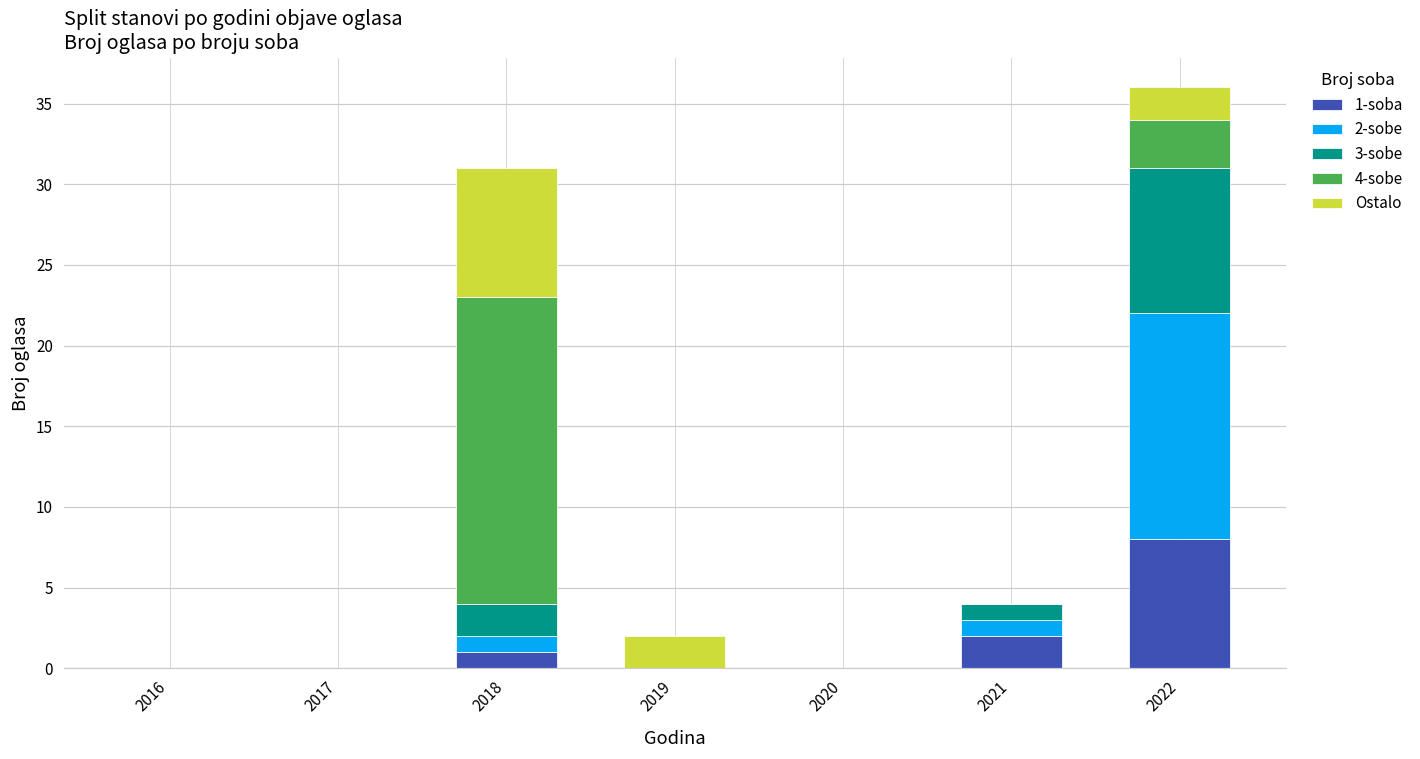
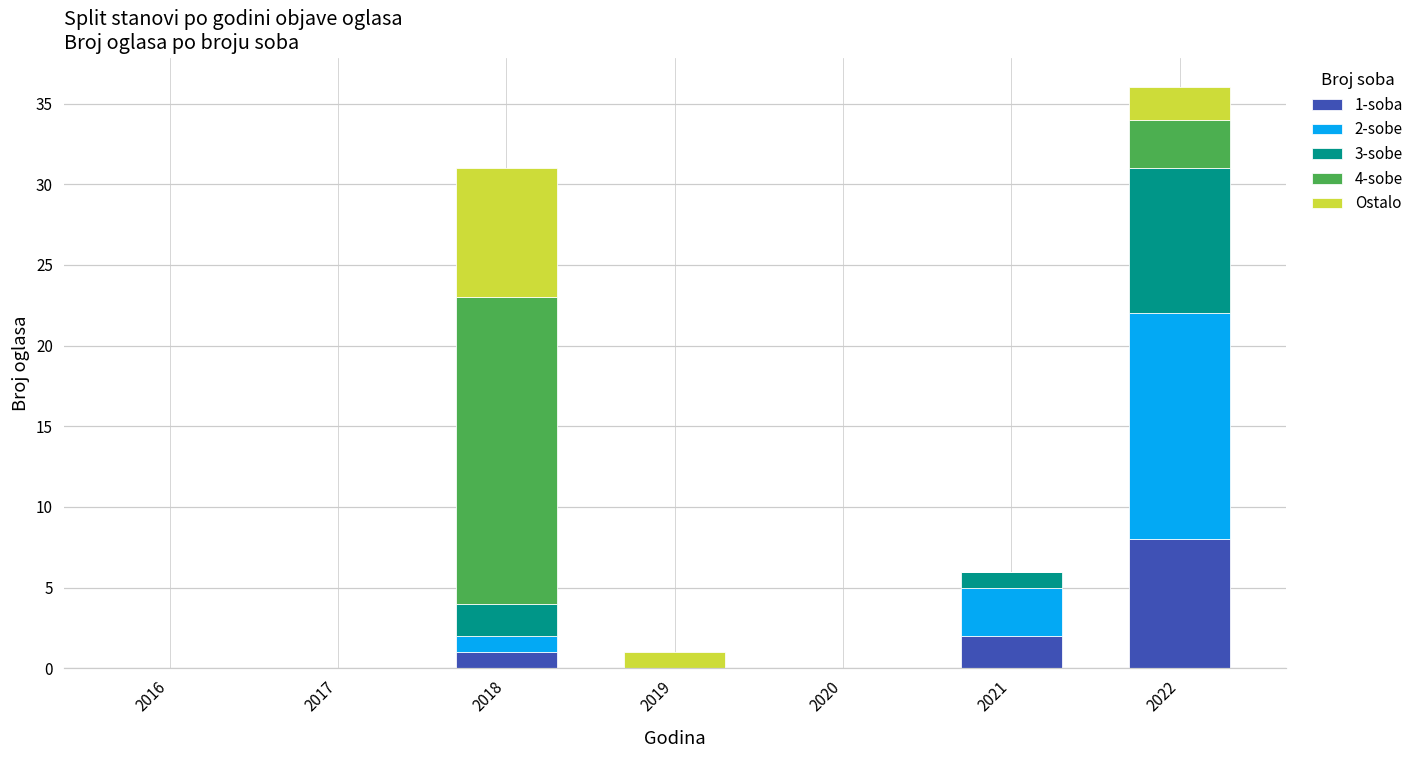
Ostalo, 2019: 2 -> 1
2-sobe, 2021: 1 -> 3
